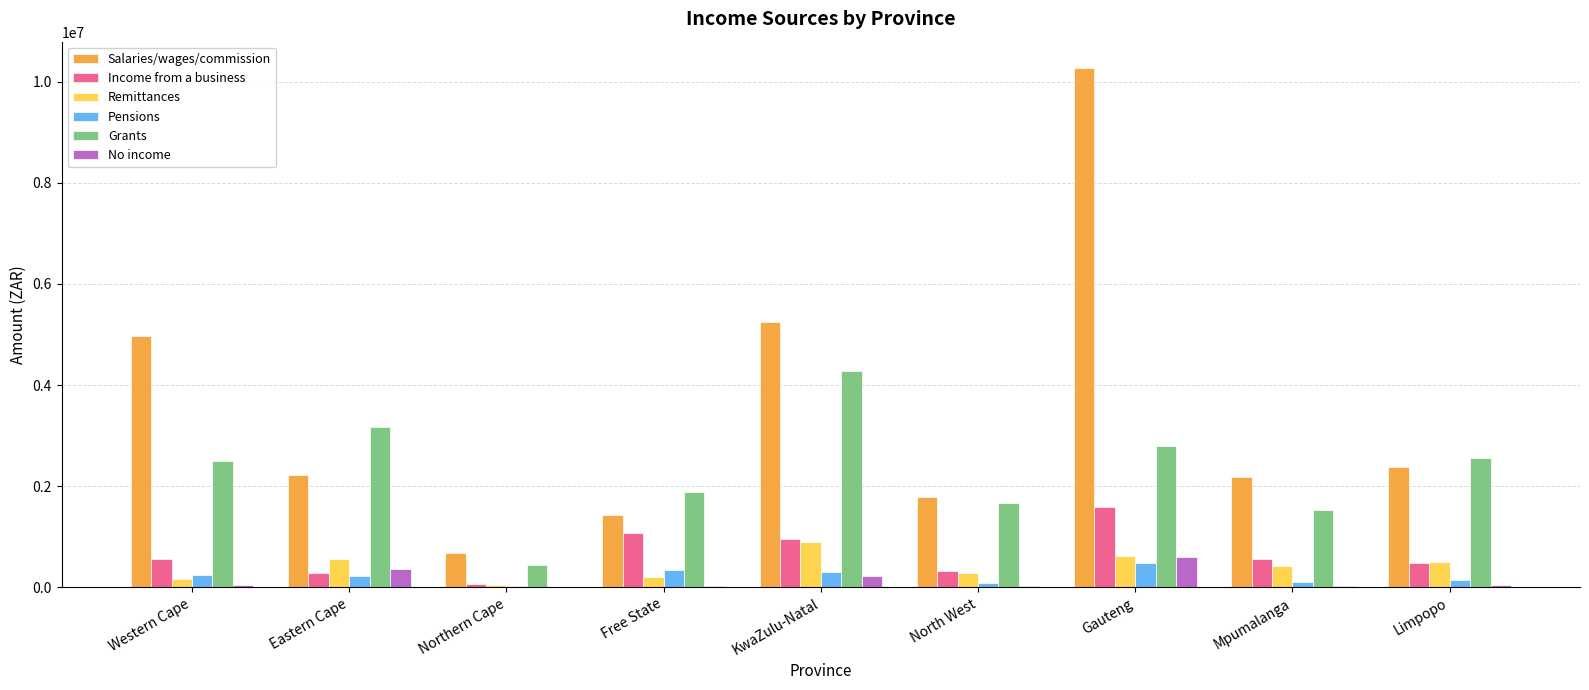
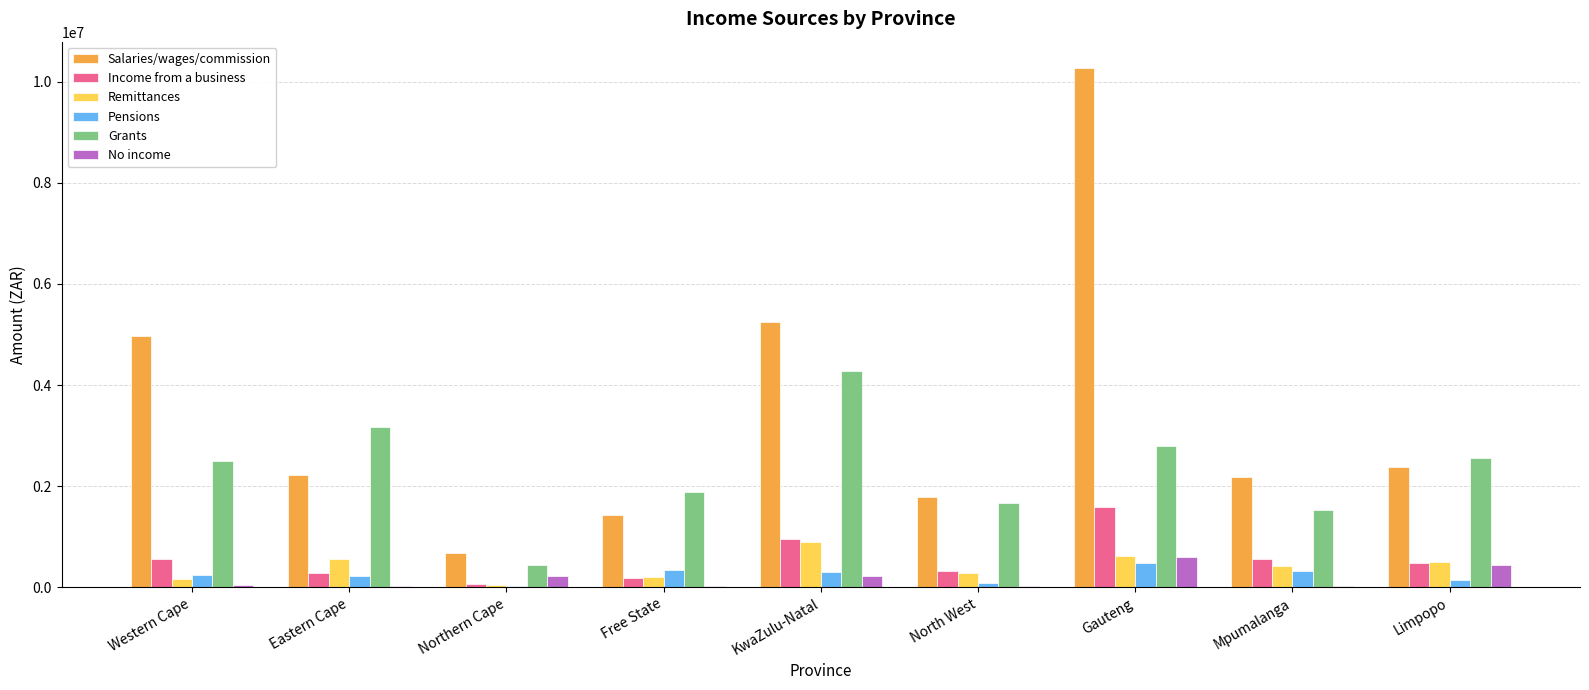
No income, Eastern Cape: 400000 -> 0
No income, Northern Cape: 0 -> 200000
Income from a business, Free State: 1100000 -> 200000
Pensions, Mpumalanga: 100000 -> 300000
No income, Limpopo: 0 -> 400000
